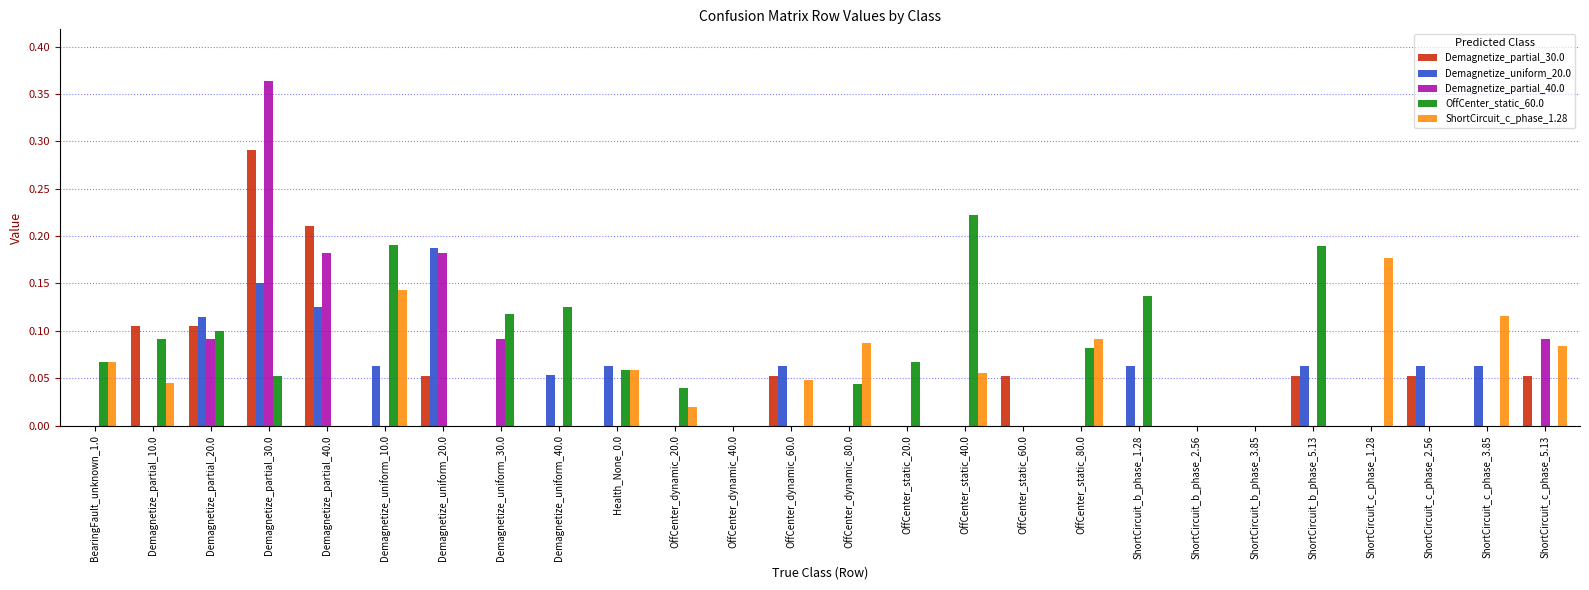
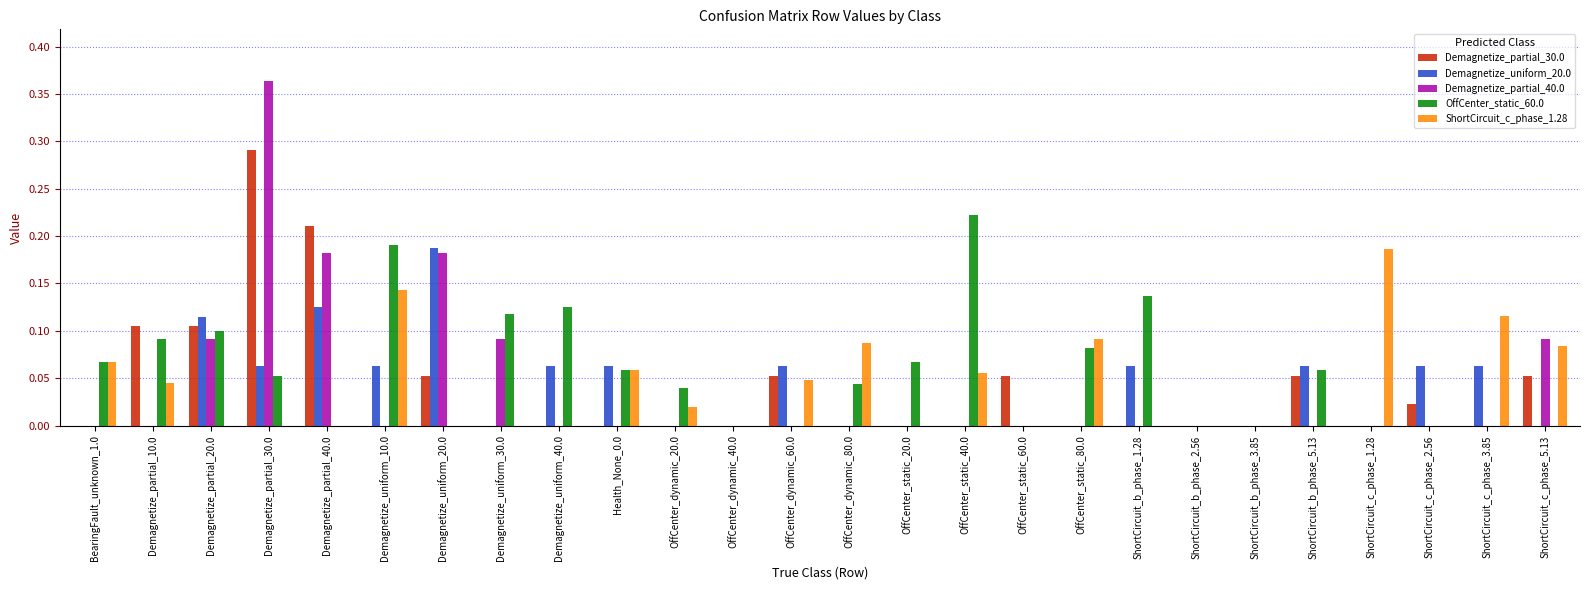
Demagnetize_uniform_20.0, Demagnetize_partial_30.0: 0.15 -> 0.06
Demagnetize_uniform_20.0, Demagnetize_uniform_40.0: 0.05 -> 0.06
OffCenter_static_60.0, ShortCircuit_b_phase_5.13: 0.19 -> 0.06
ShortCircuit_c_phase_1.28, ShortCircuit_c_phase_1.28: 0.18 -> 0.19
Demagnetize_partial_30.0, ShortCircuit_c_phase_2.56: 0.05 -> 0.02
